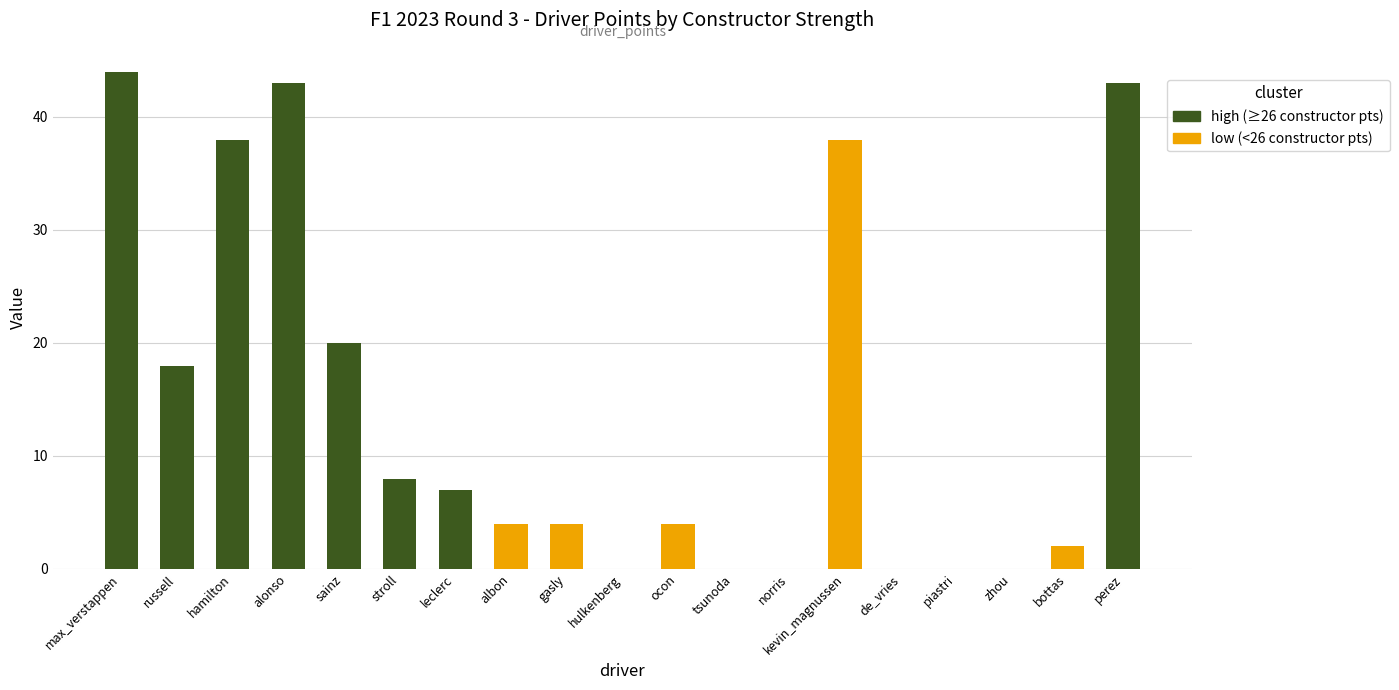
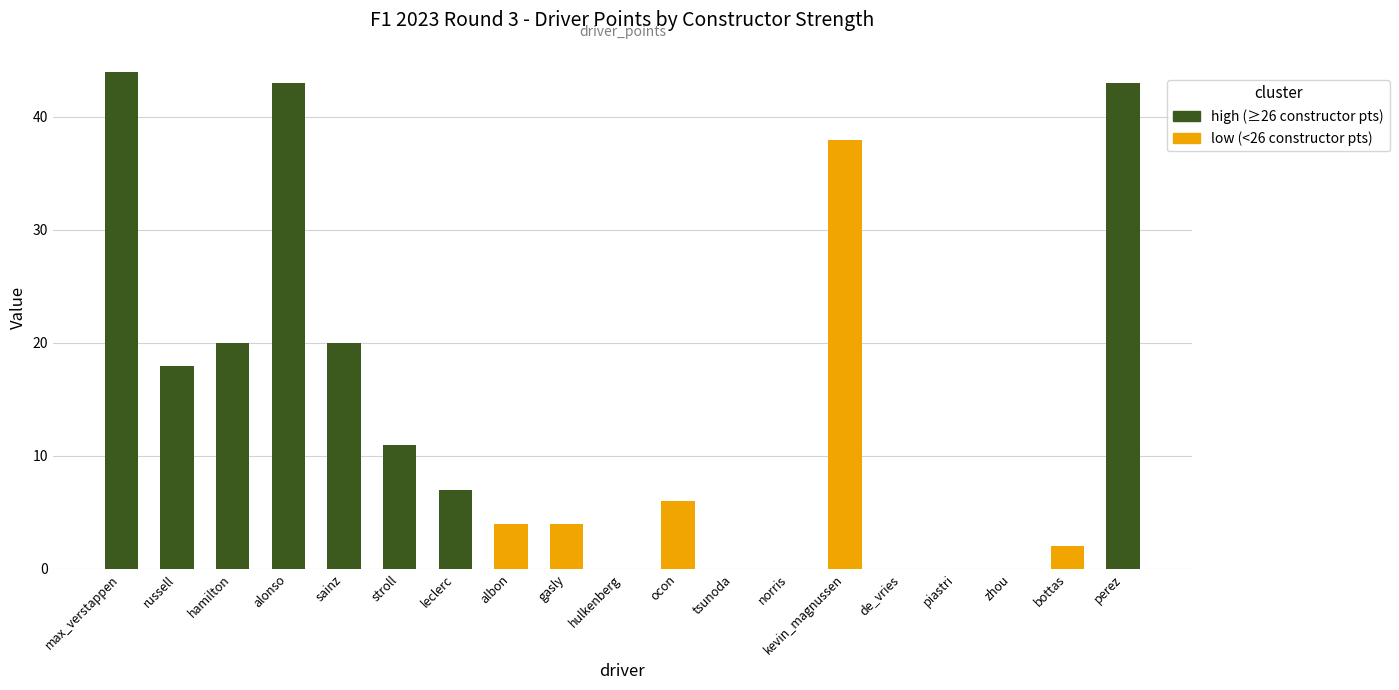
hamilton: 38 -> 20
stroll: 8 -> 11
ocon: 4 -> 6
